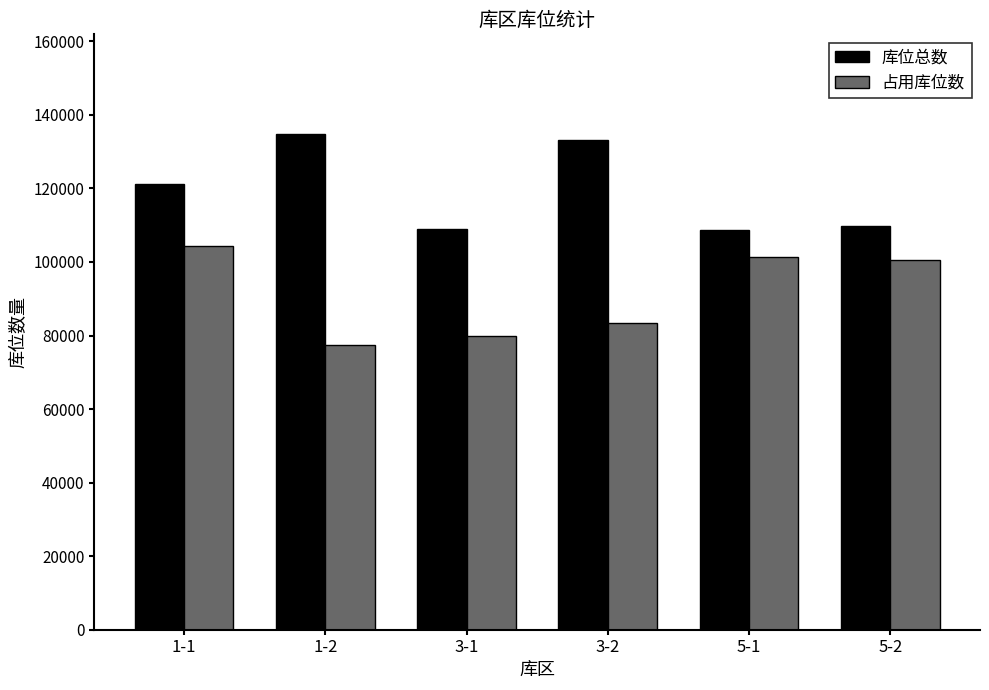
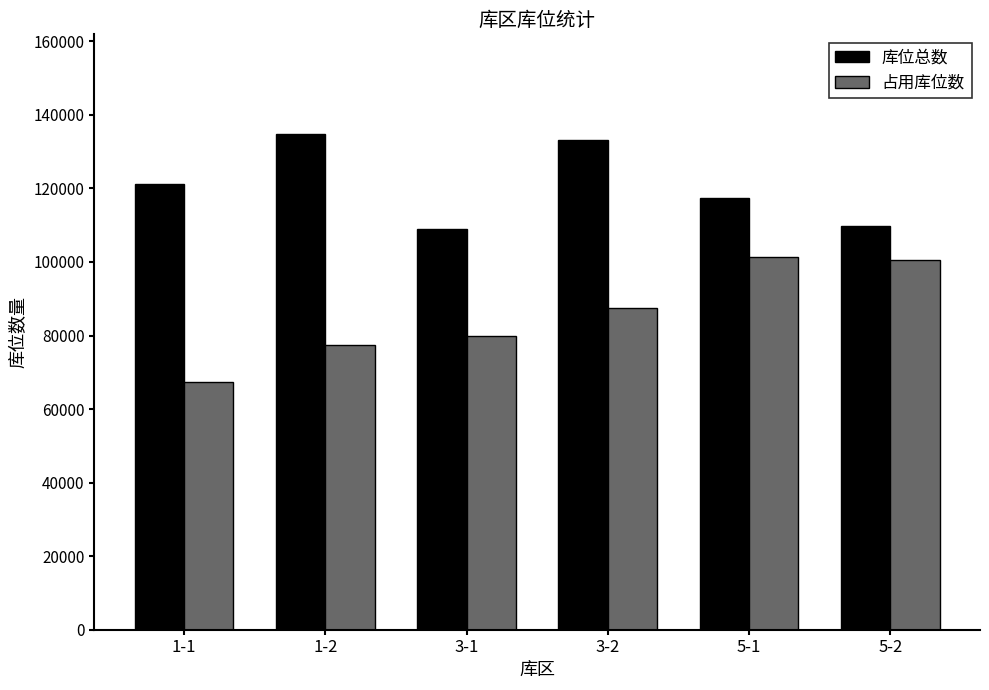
占用库位数, 1-1: 104000 -> 67000
占用库位数, 3-2: 83000 -> 87000
库位总数, 5-1: 109000 -> 117000
